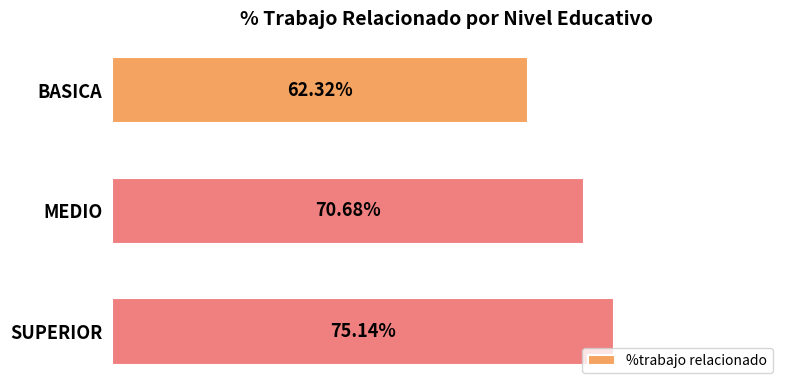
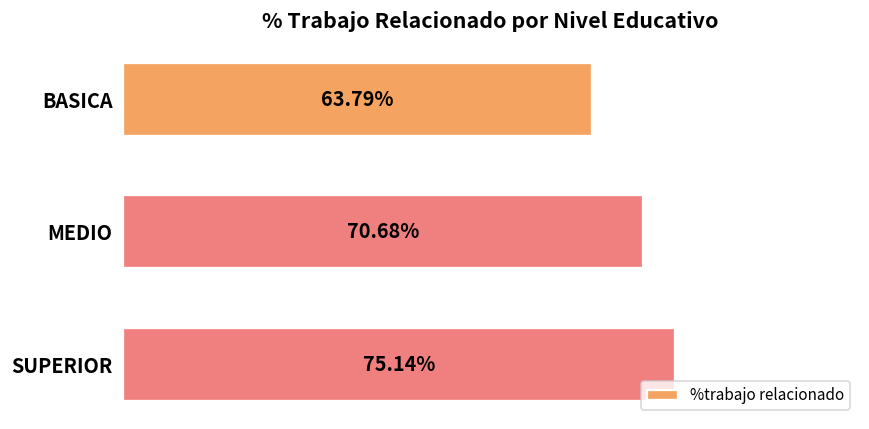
BASICA: 62.32% -> 63.79%
